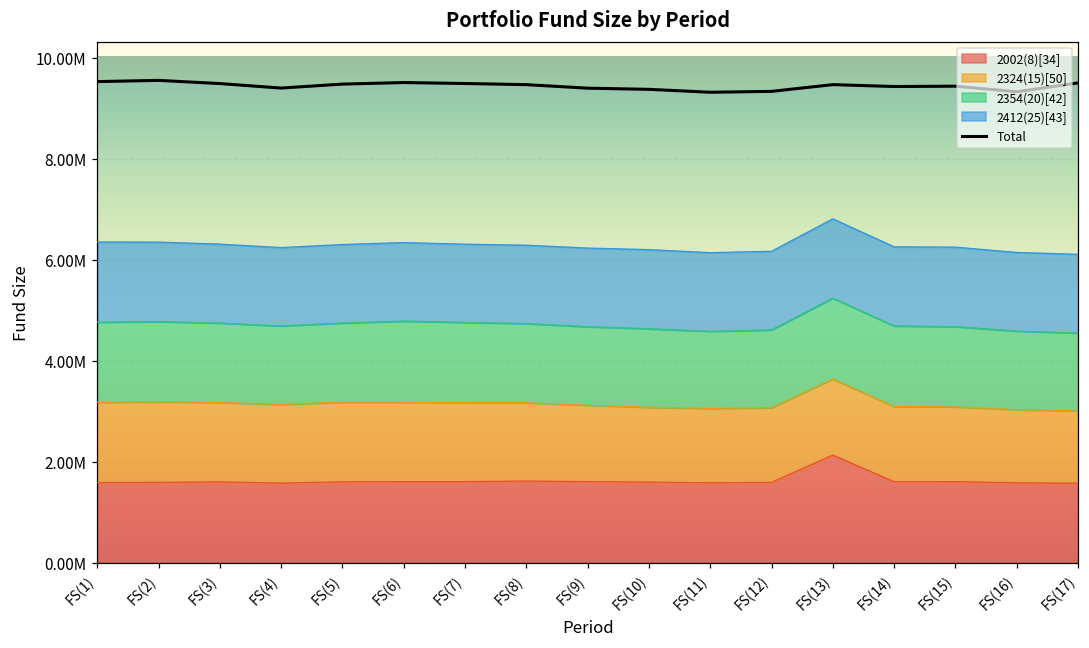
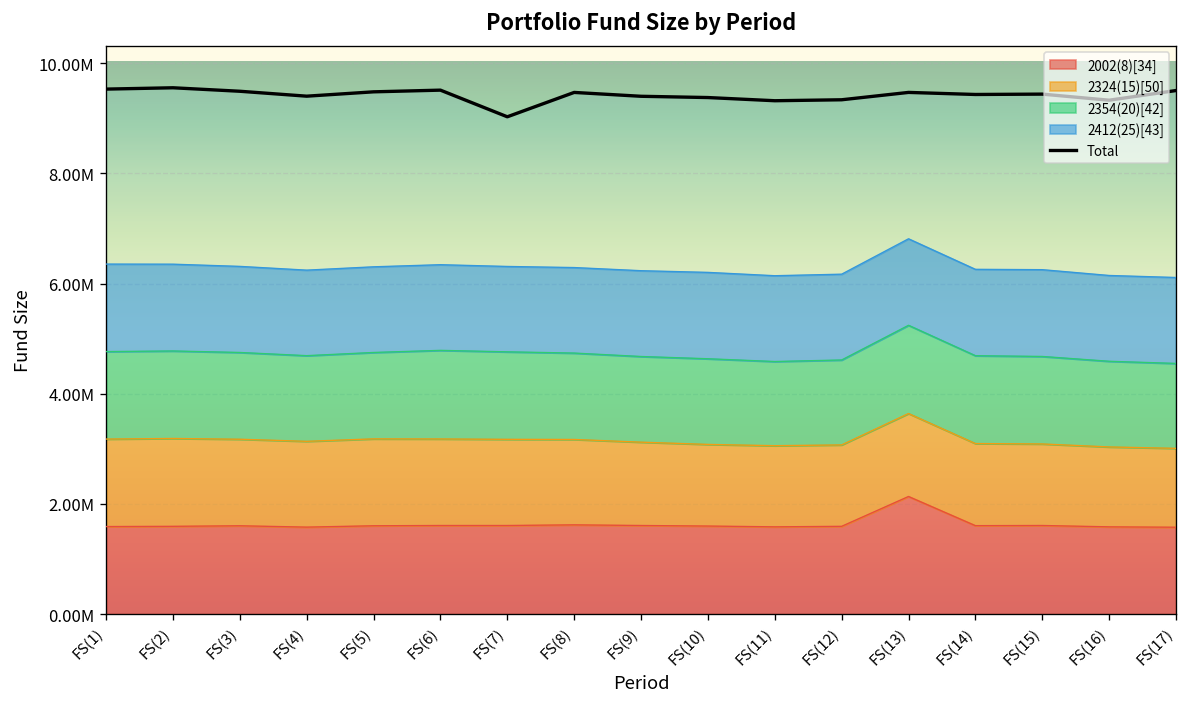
Total, FS(7): 9500000 -> 9000000
